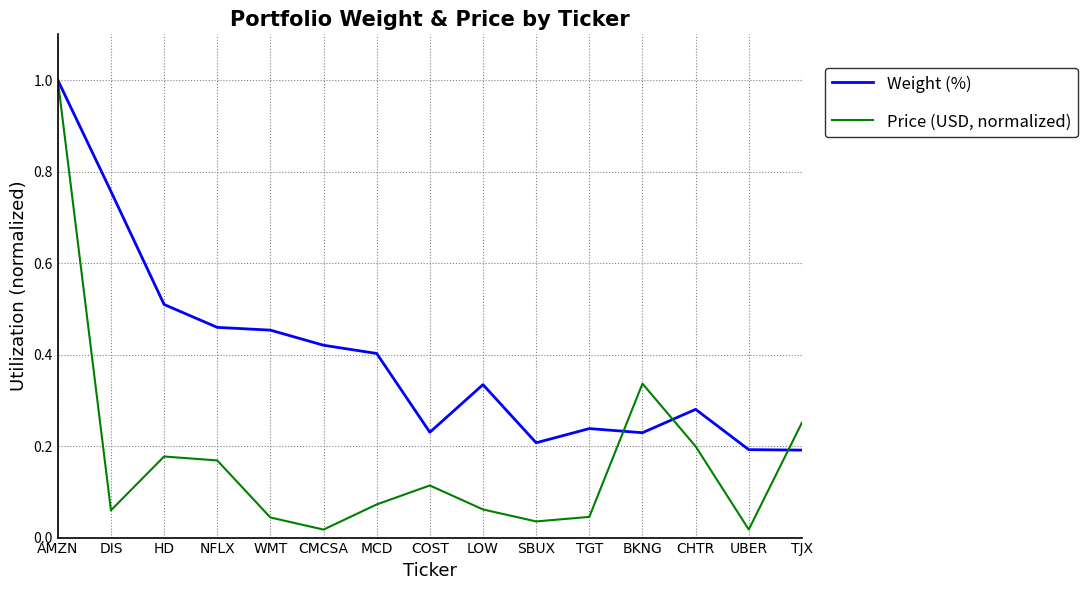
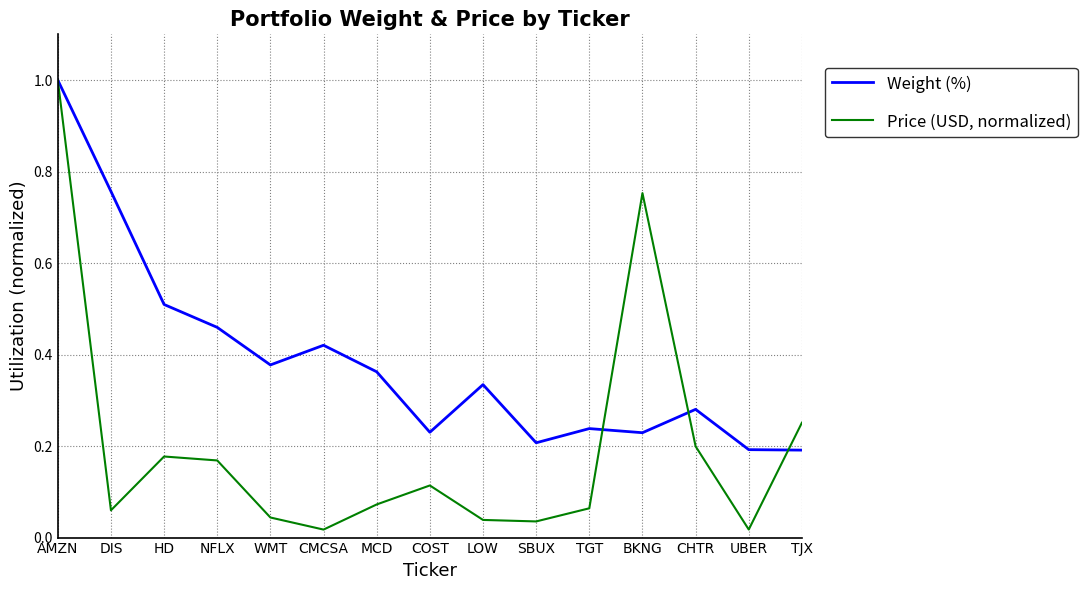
Weight (%), WMT: 0.45 -> 0.38
Weight (%), MCD: 0.40 -> 0.36
Price (USD, normalized), LOW: 0.06 -> 0.04
Price (USD, normalized), TGT: 0.05 -> 0.06
Price (USD, normalized), BKNG: 0.34 -> 0.75
